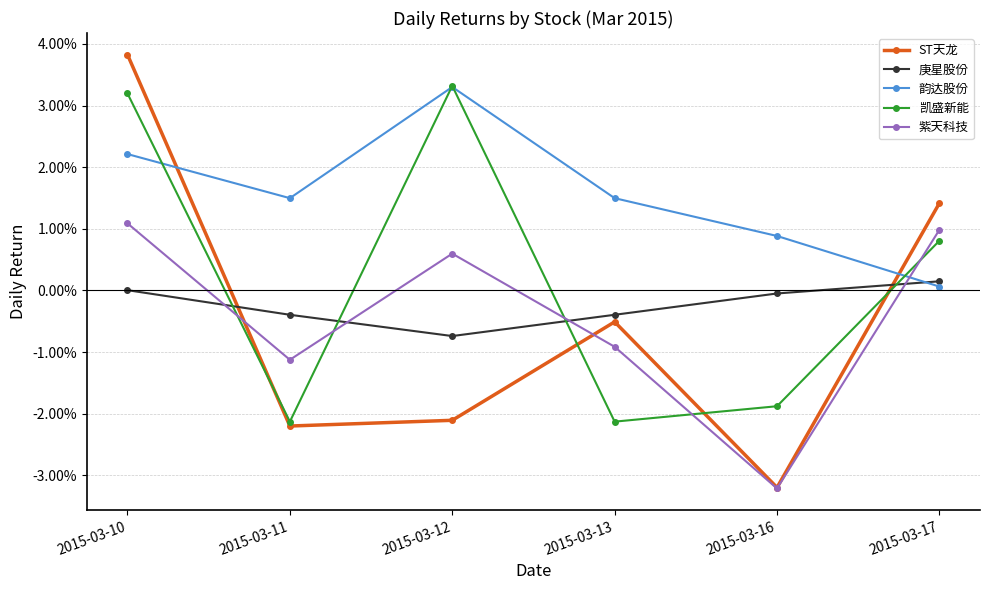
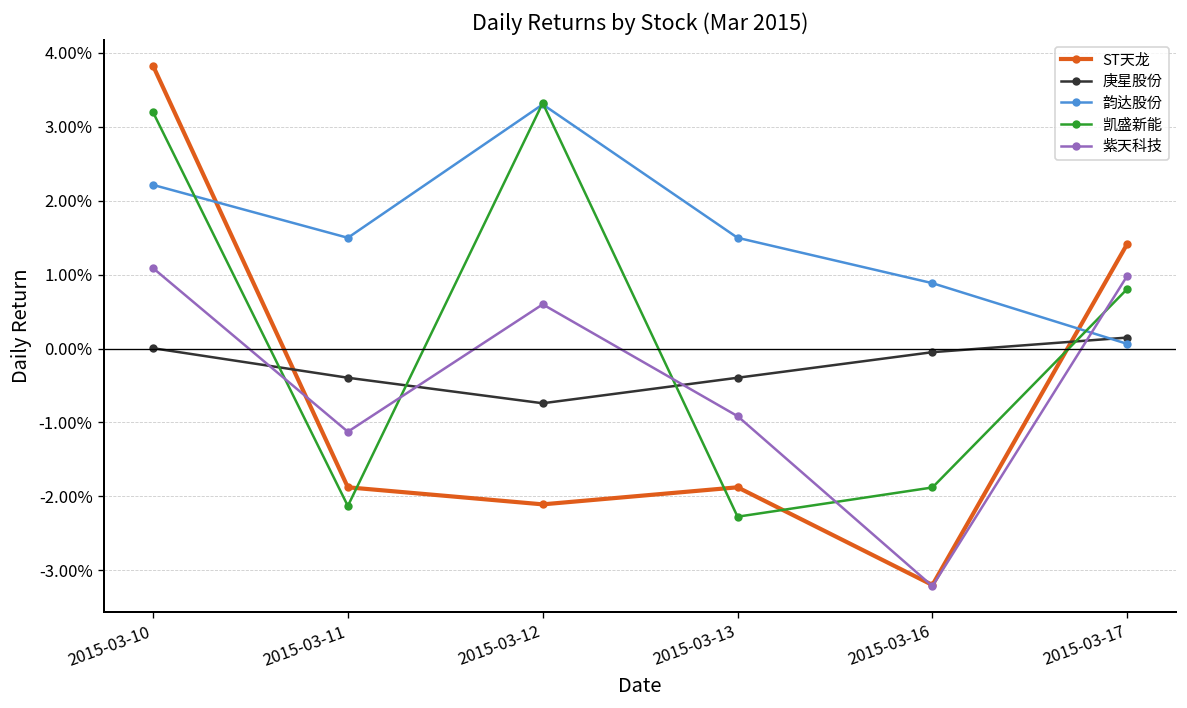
ST天龙, 2015-03-11: -2.2% -> -1.9%
ST天龙, 2015-03-13: -0.5% -> -1.9%
凯盛新能, 2015-03-13: -2.1% -> -2.3%
